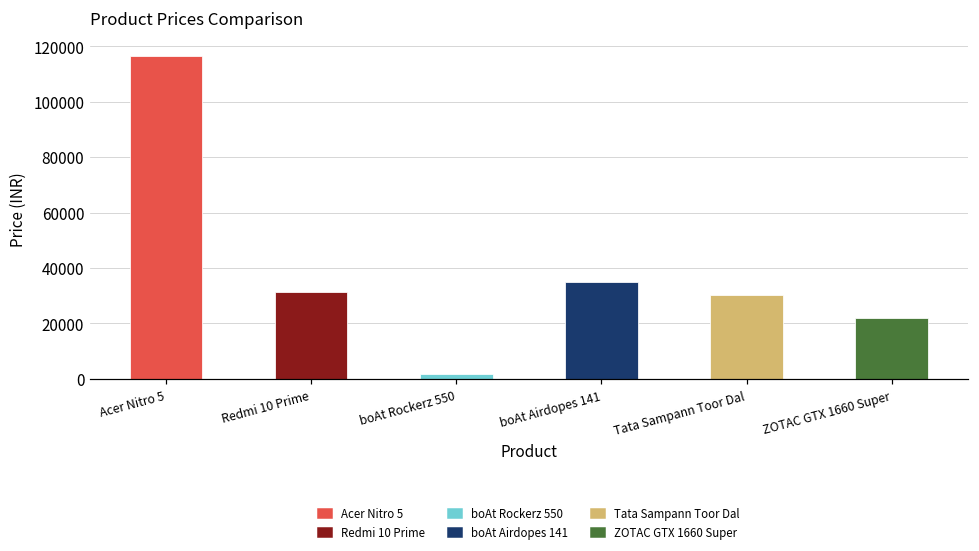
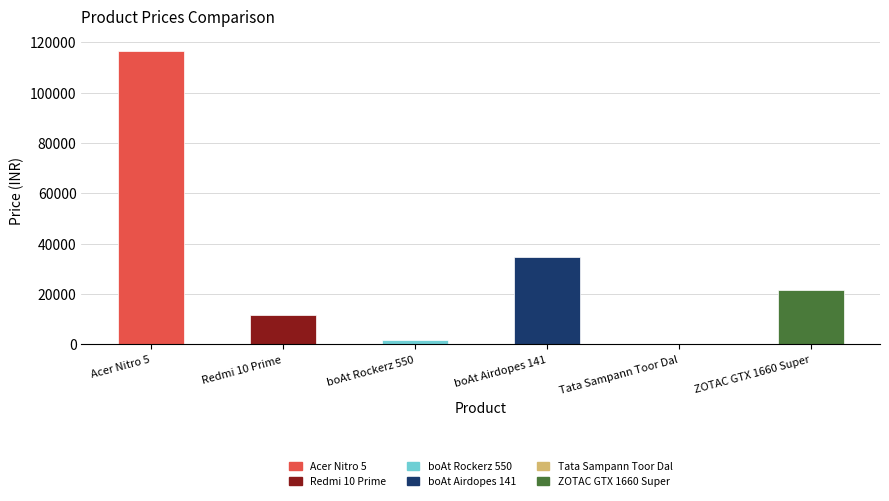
Redmi 10 Prime: 31000 -> 11000
Tata Sampann Toor Dal: 30000 -> 0
